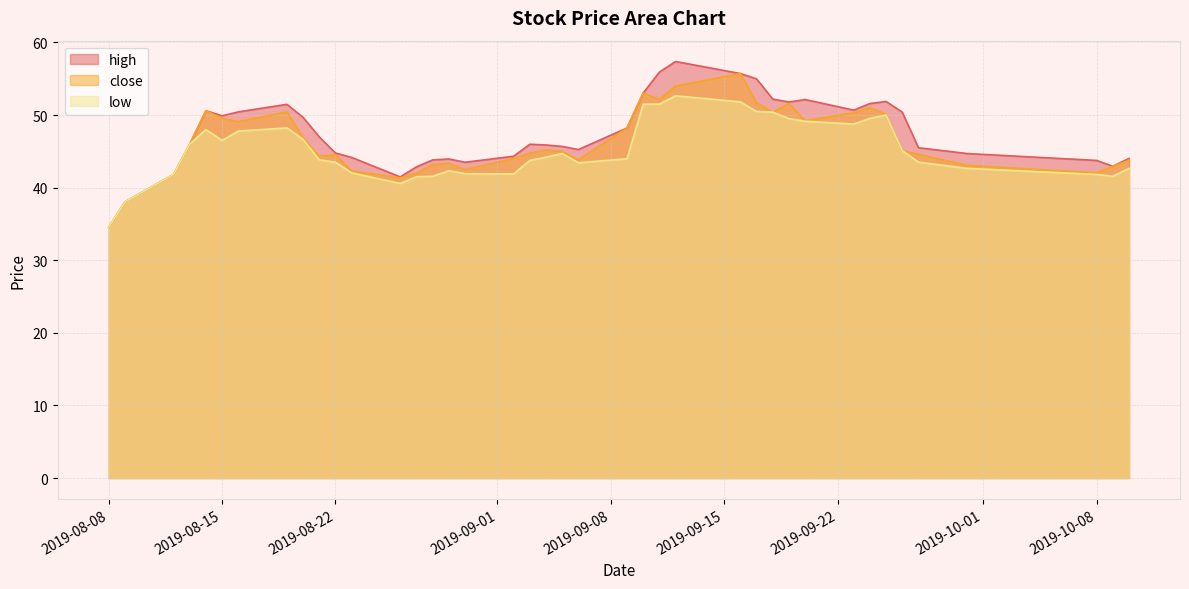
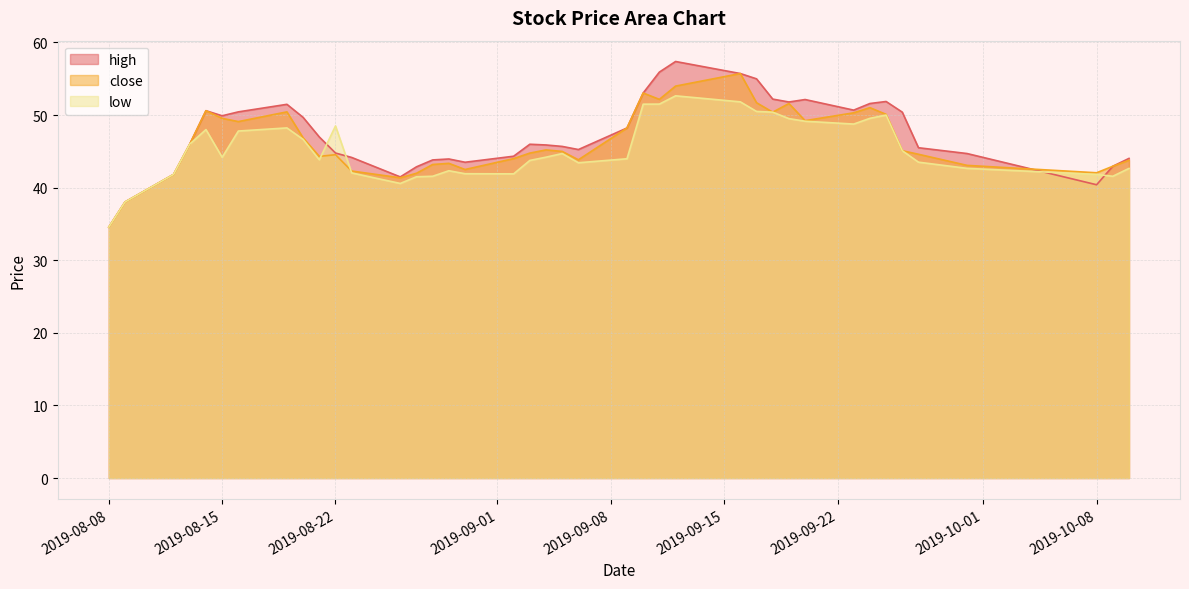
low, 2019-08-15: 47 -> 44
low, 2019-08-22: 44 -> 49
high, 2019-10-08: 44 -> 40
